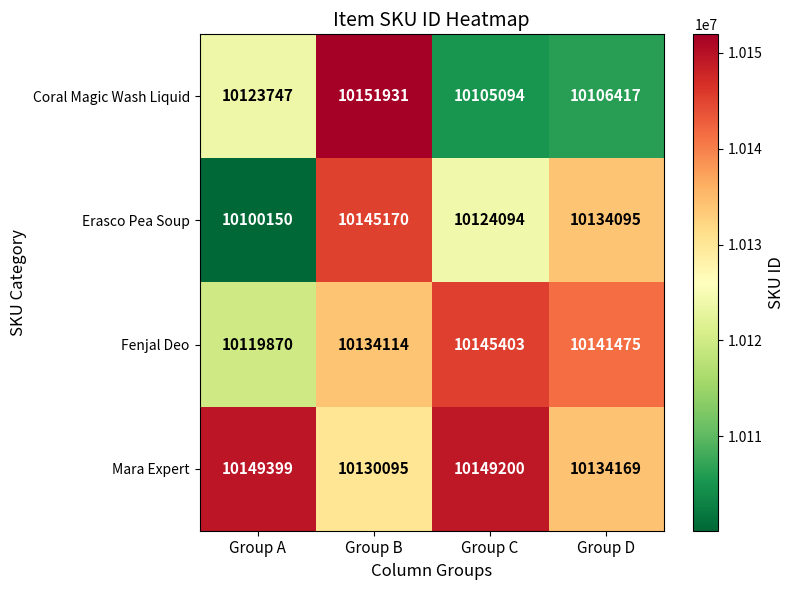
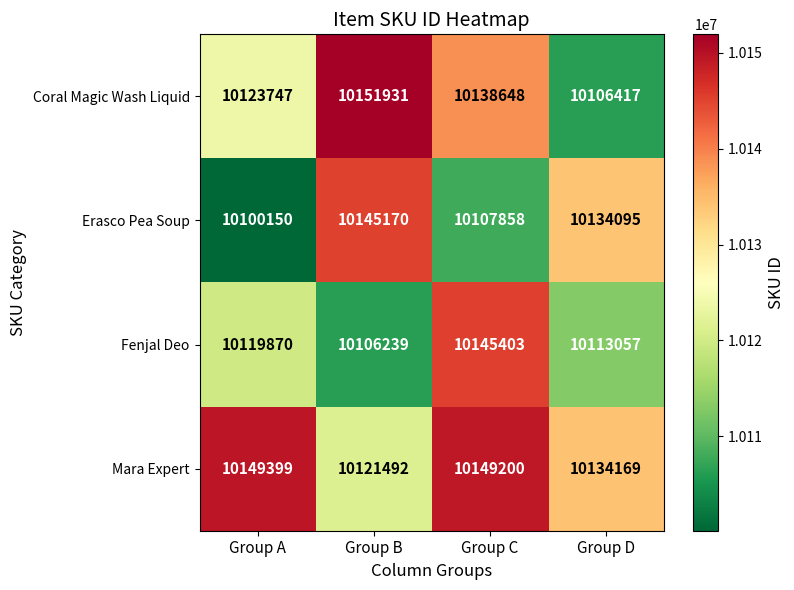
Coral Magic Wash Liquid, Group C: 10105094 -> 10138648
Erasco Pea Soup, Group C: 10124094 -> 10107858
Fenjal Deo, Group B: 10134114 -> 10106239
Fenjal Deo, Group D: 10141475 -> 10113057
Mara Expert, Group B: 10130095 -> 10121492
